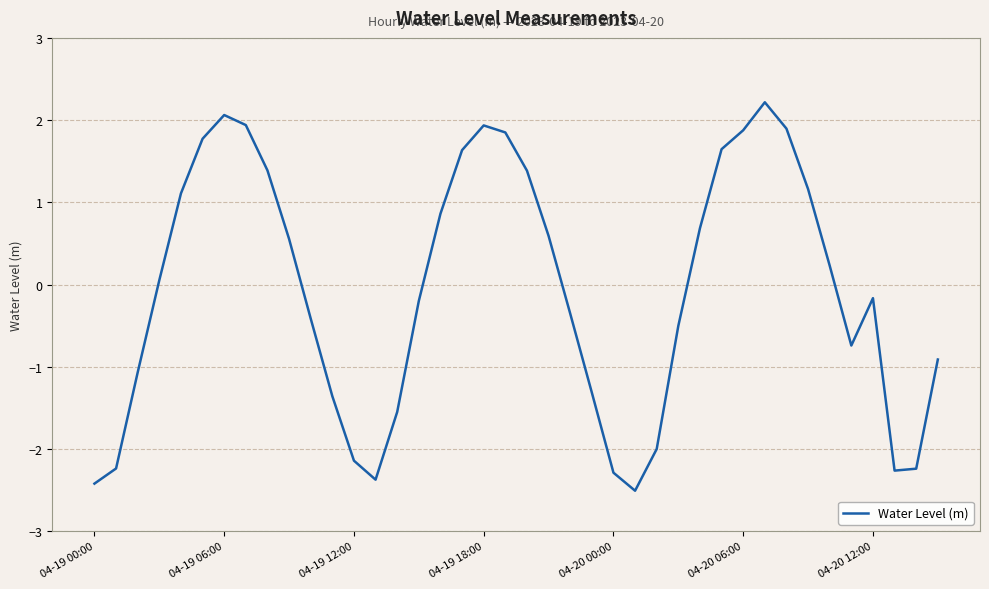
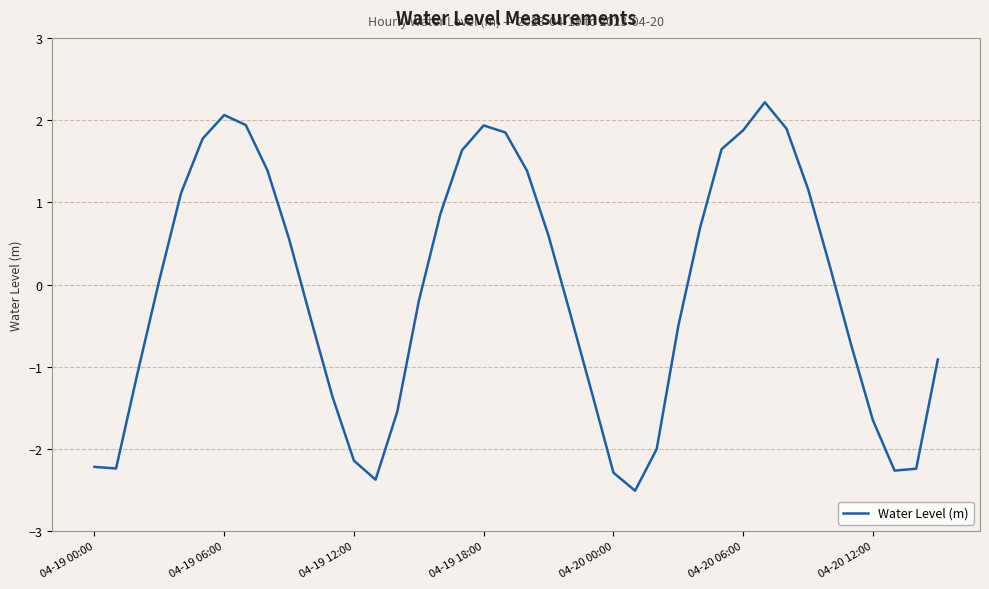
04-19 00:00: -2.4 -> -2.2
04-20 12:00: -0.2 -> -1.7
